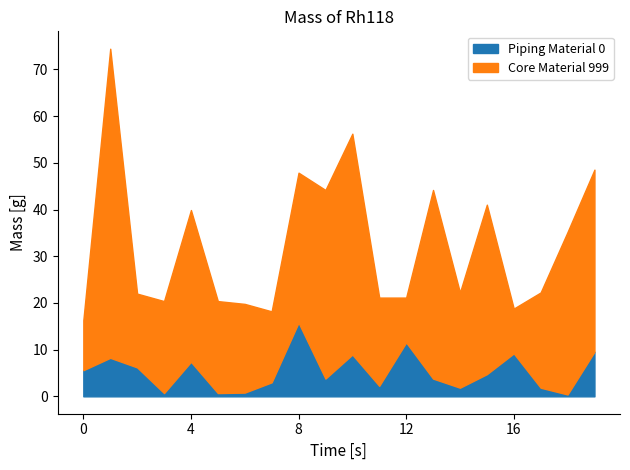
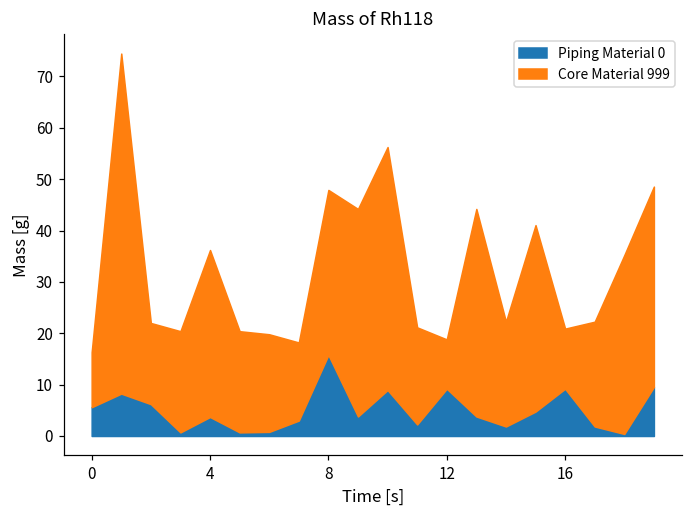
Piping Material 0, 4: 7 -> 4
Piping Material 0, 12: 12 -> 9
Core Material 999, 16: 10 -> 12
